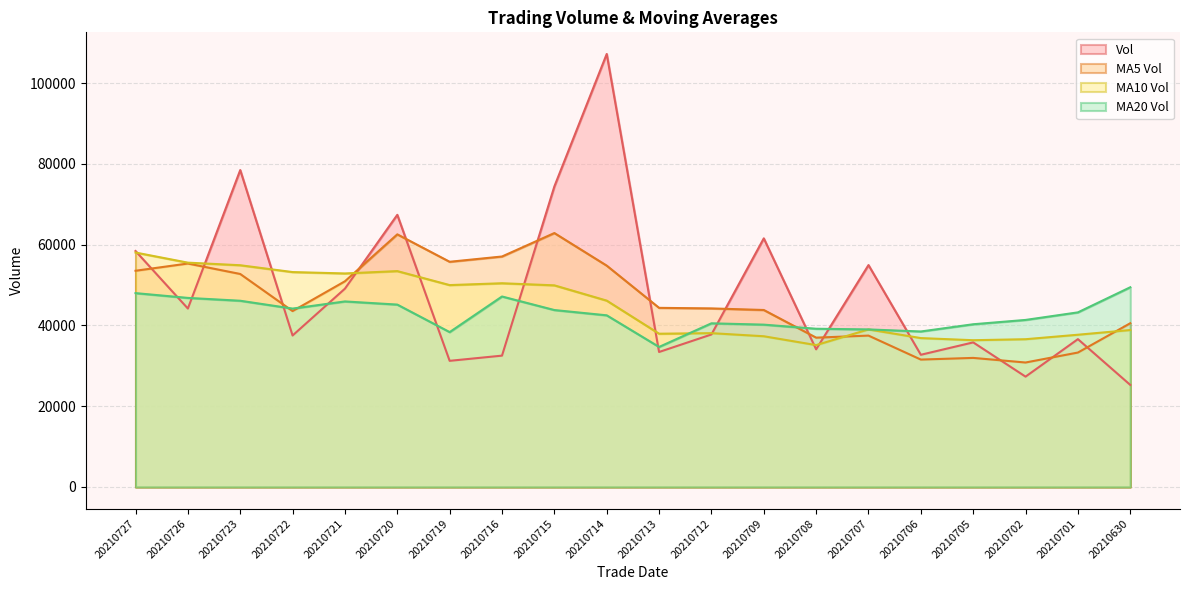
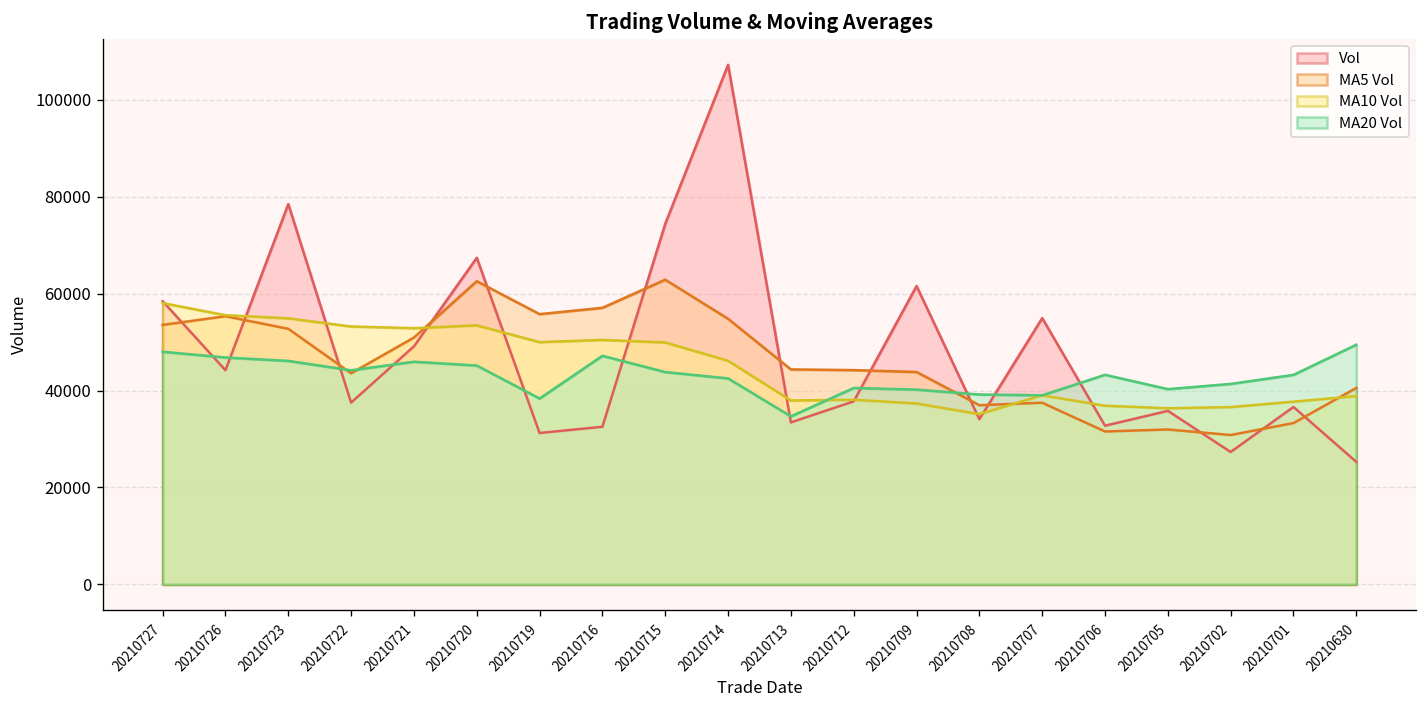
MA20 Vol, 20210706: 38000 -> 43000
